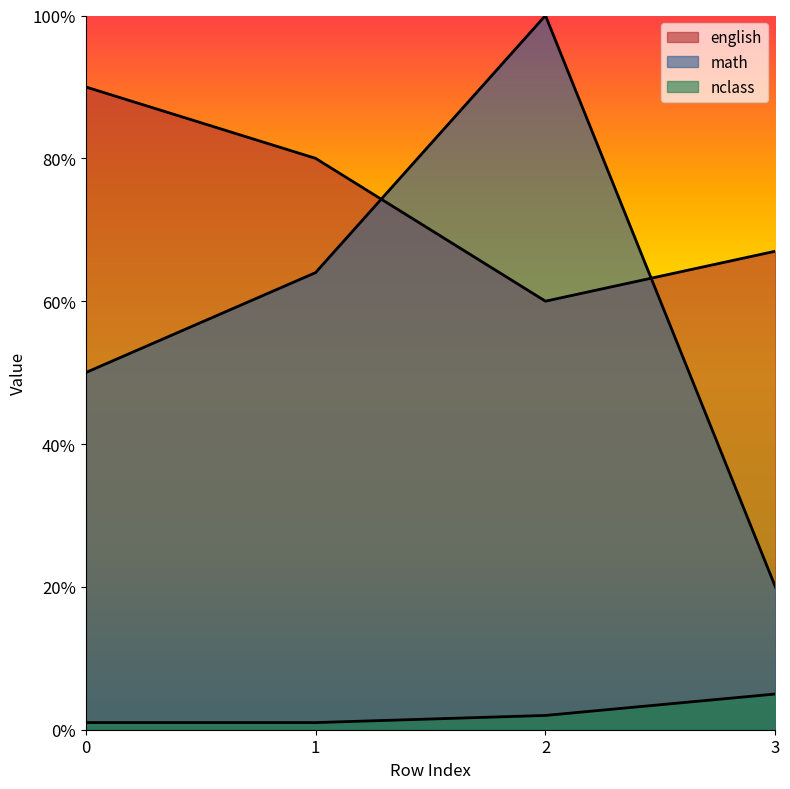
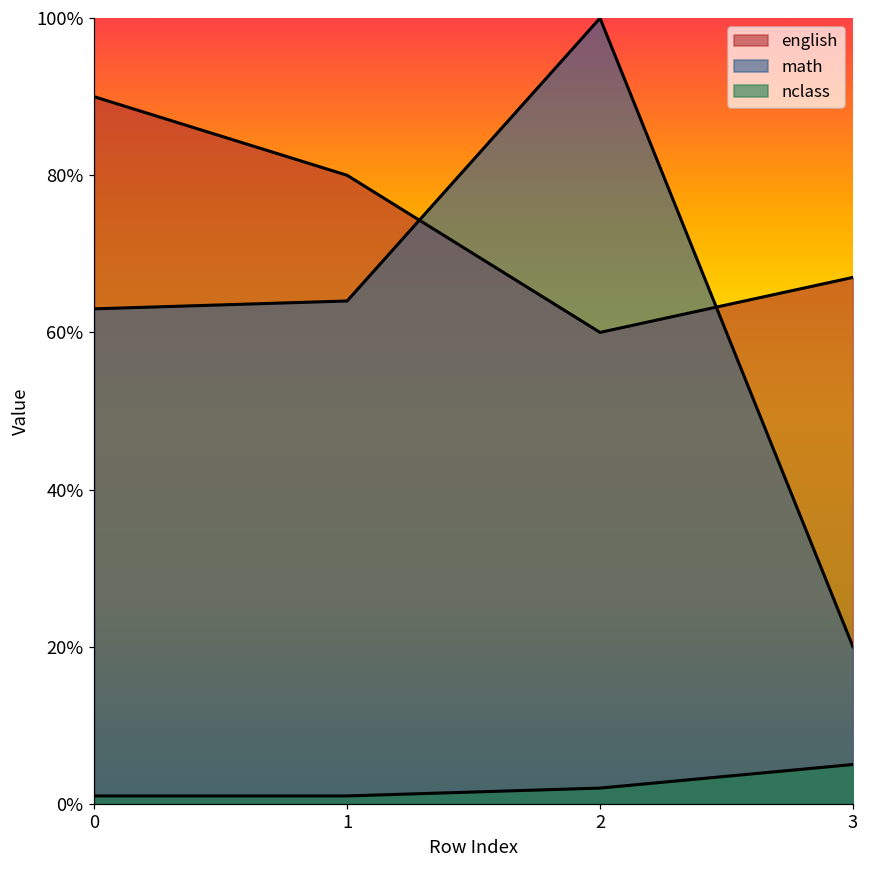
math, 0: 50% -> 63%
